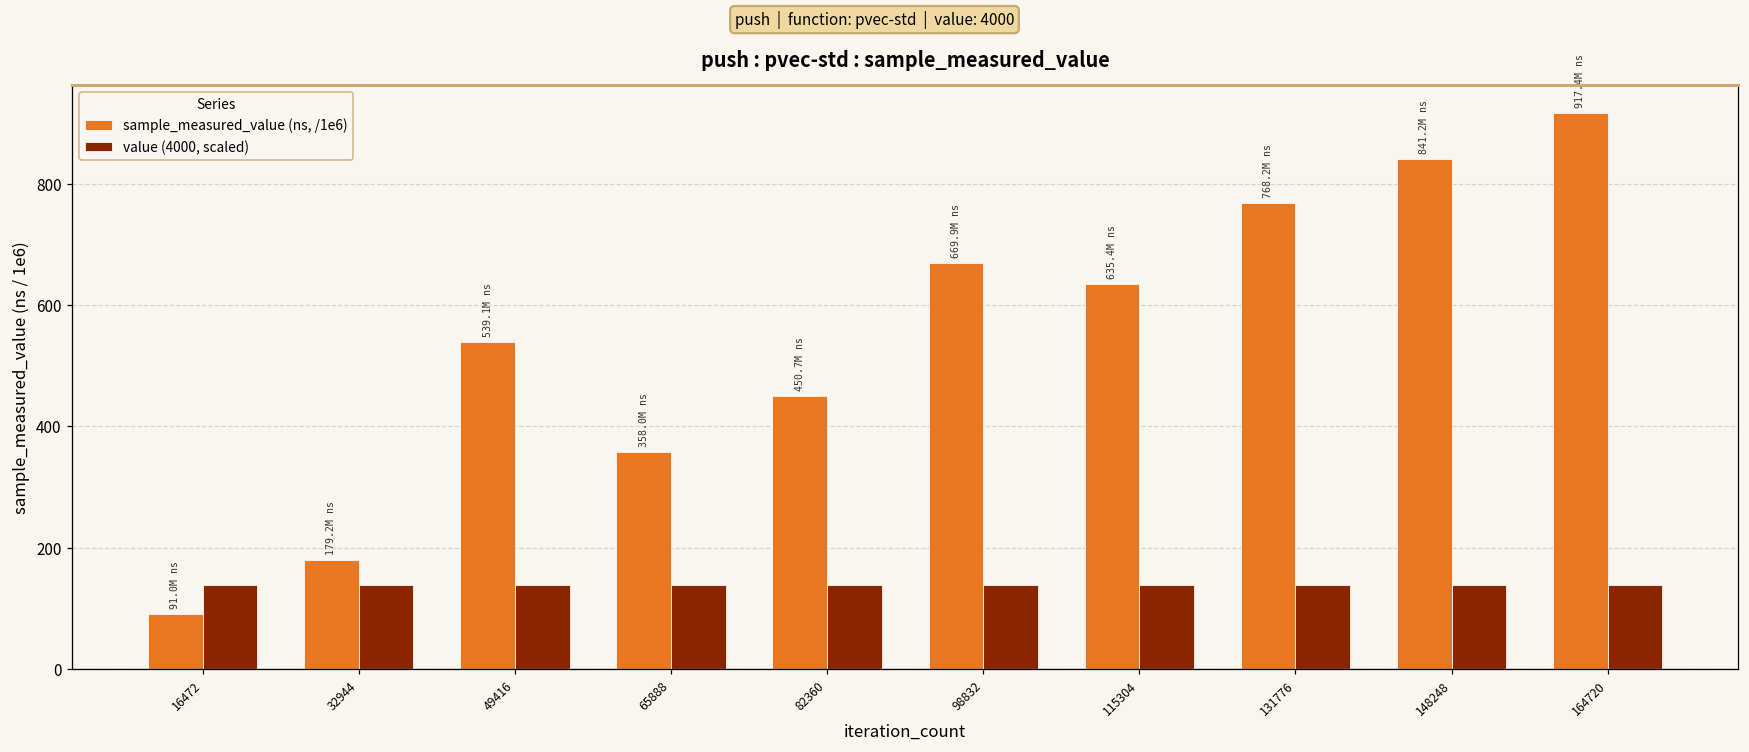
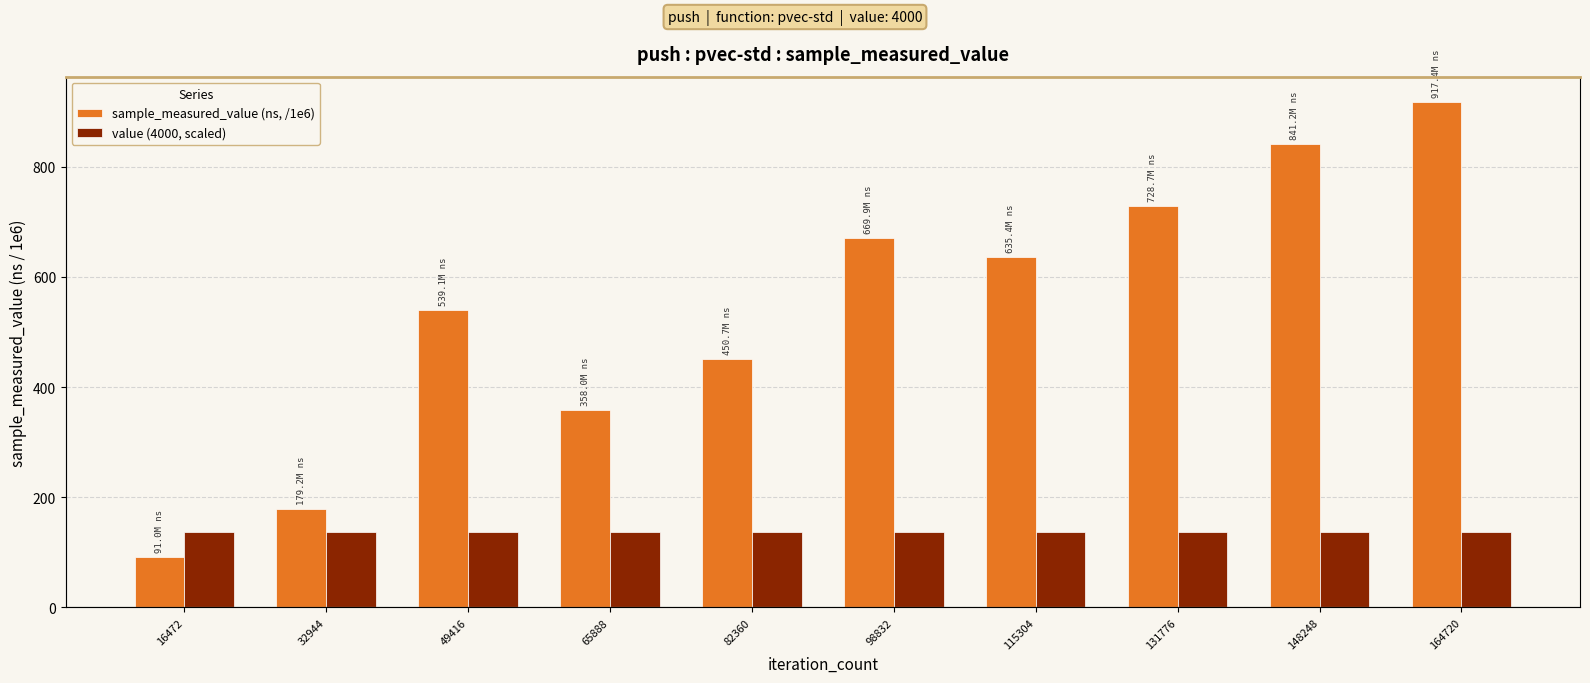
sample_measured_value (ns, /1e6), 131776: 768.2M -> 728.7M
